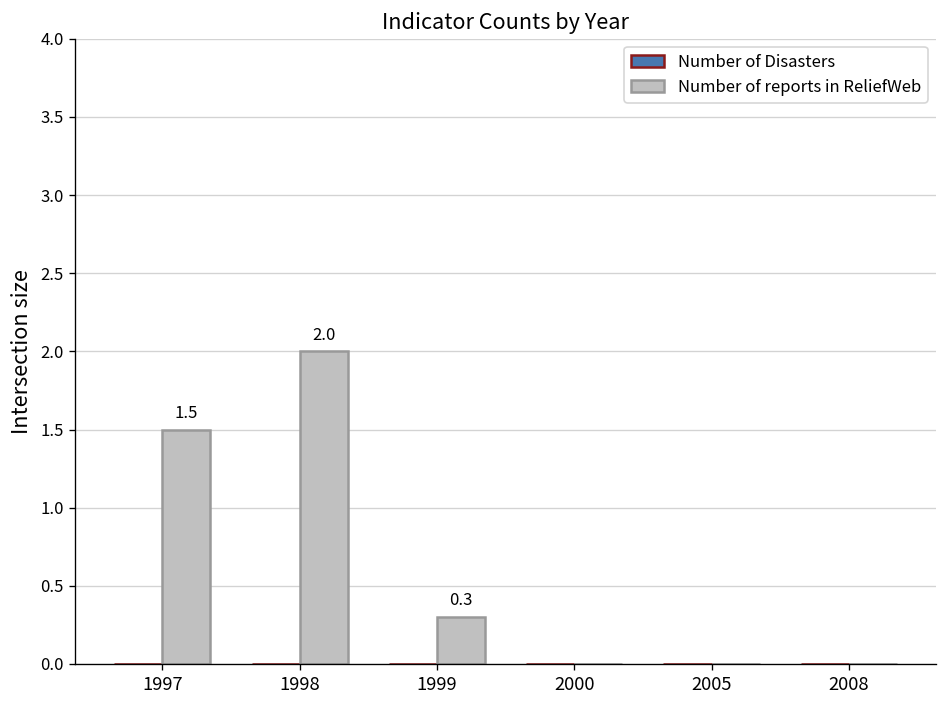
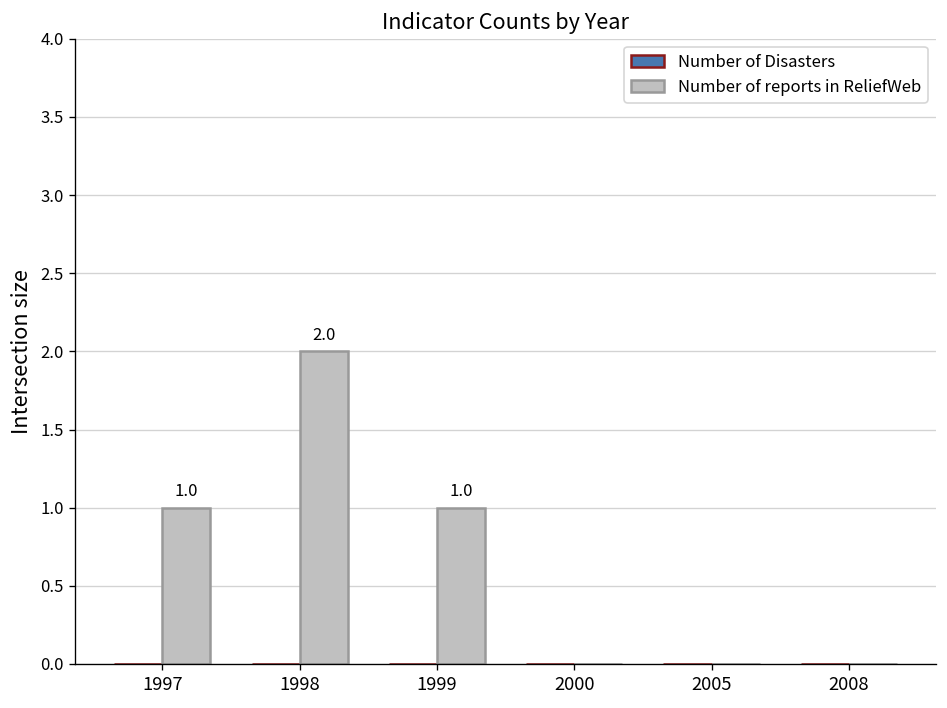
Number of reports in ReliefWeb, 1997: 1.5 -> 1.0
Number of reports in ReliefWeb, 1999: 0.3 -> 1.0
